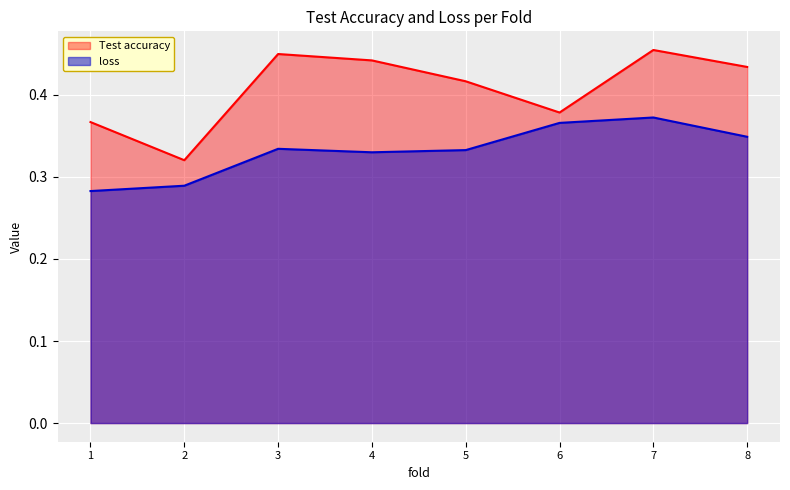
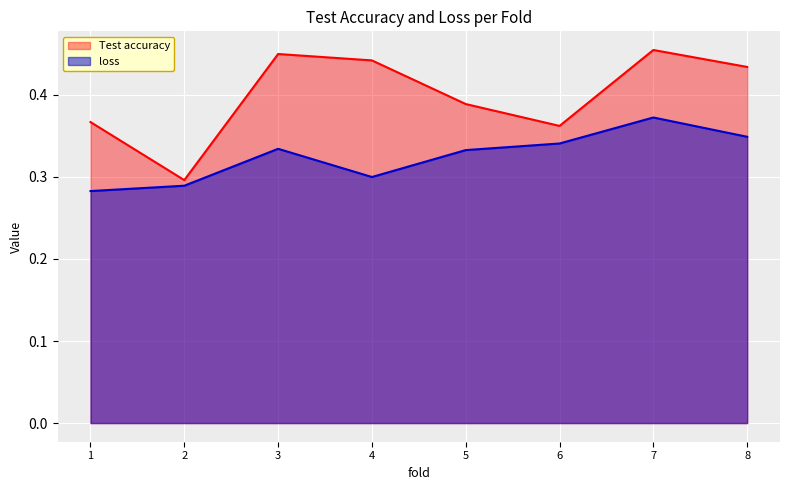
Test accuracy, 2: 0.32 -> 0.30
loss, 4: 0.33 -> 0.30
Test accuracy, 5: 0.42 -> 0.39
Test accuracy, 6: 0.38 -> 0.36
loss, 6: 0.37 -> 0.34
